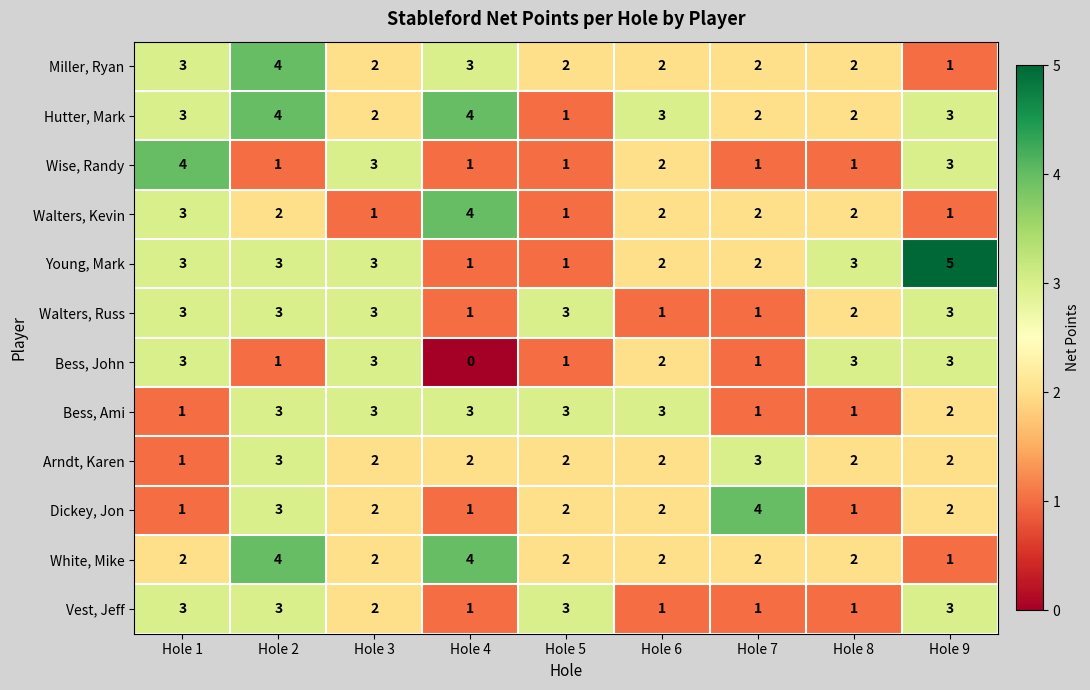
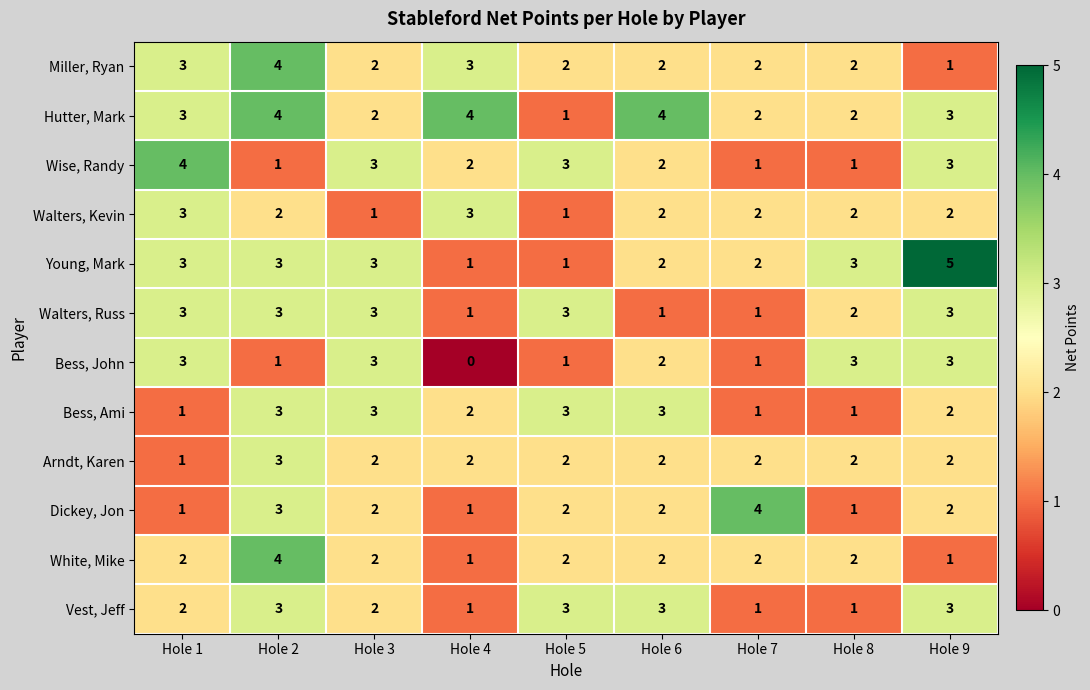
Hutter, Mark, Hole 6: 3 -> 4
Wise, Randy, Hole 4: 1 -> 2
Wise, Randy, Hole 5: 1 -> 3
Walters, Kevin, Hole 4: 4 -> 3
Walters, Kevin, Hole 9: 1 -> 2
Bess, Ami, Hole 4: 3 -> 2
Arndt, Karen, Hole 7: 3 -> 2
White, Mike, Hole 4: 4 -> 1
Vest, Jeff, Hole 1: 3 -> 2
Vest, Jeff, Hole 6: 1 -> 3
